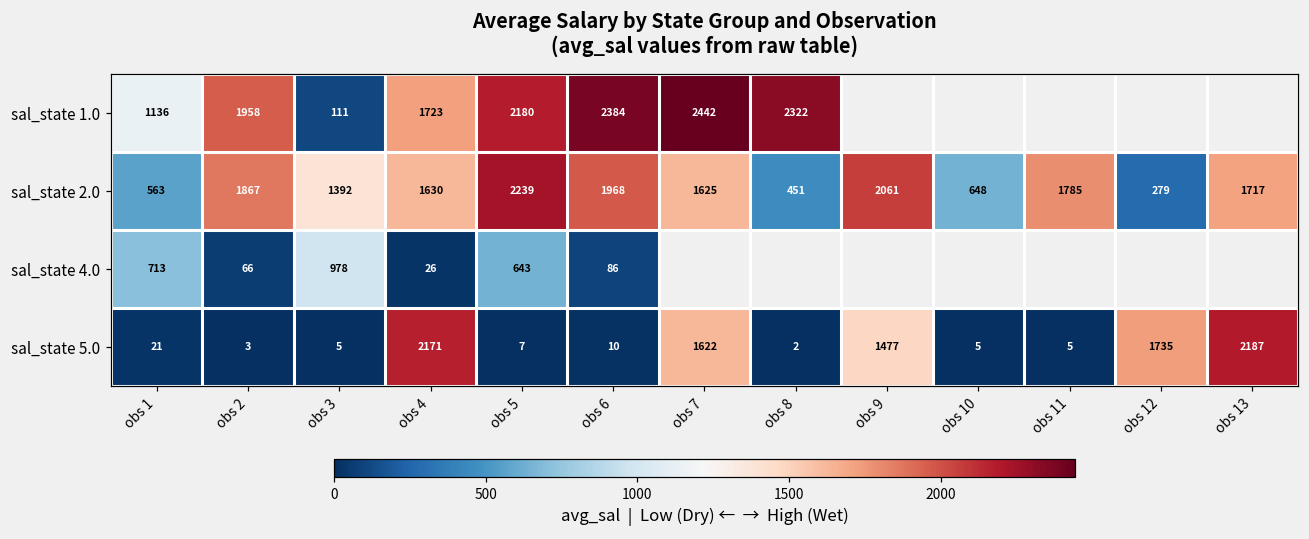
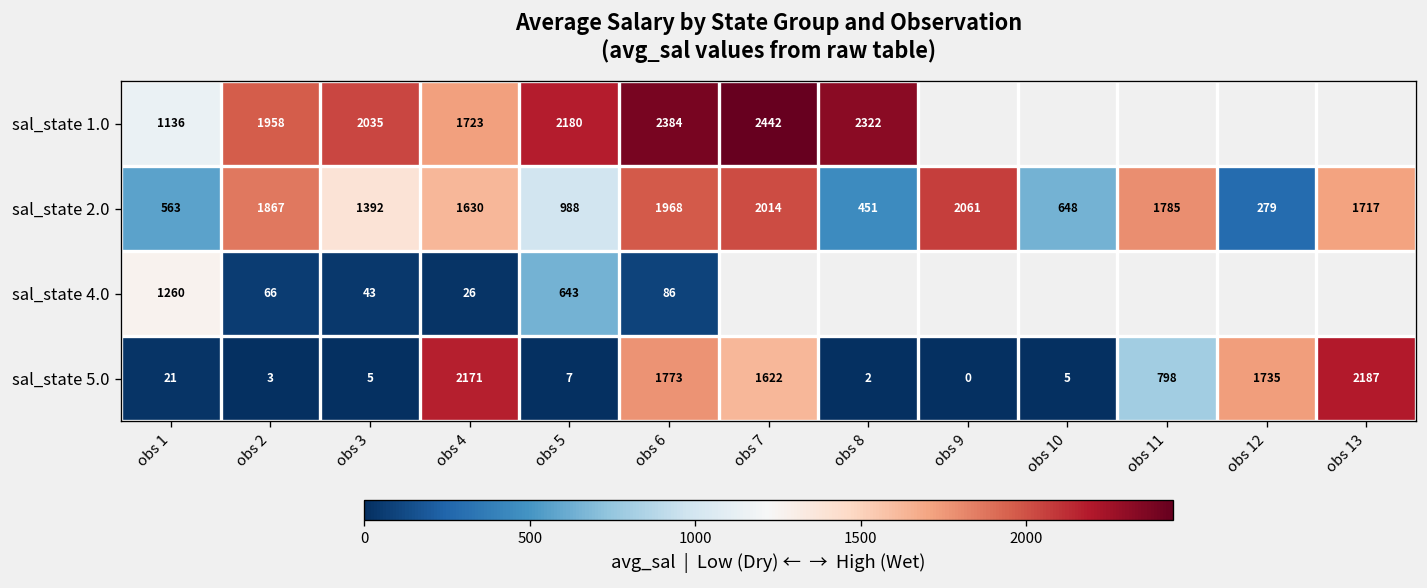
sal_state 1.0, obs 3: 111 -> 2035
sal_state 2.0, obs 5: 2239 -> 988
sal_state 2.0, obs 7: 1625 -> 2014
sal_state 4.0, obs 1: 713 -> 1260
sal_state 4.0, obs 3: 978 -> 43
sal_state 5.0, obs 6: 10 -> 1773
sal_state 5.0, obs 9: 1477 -> 0
sal_state 5.0, obs 11: 5 -> 798
